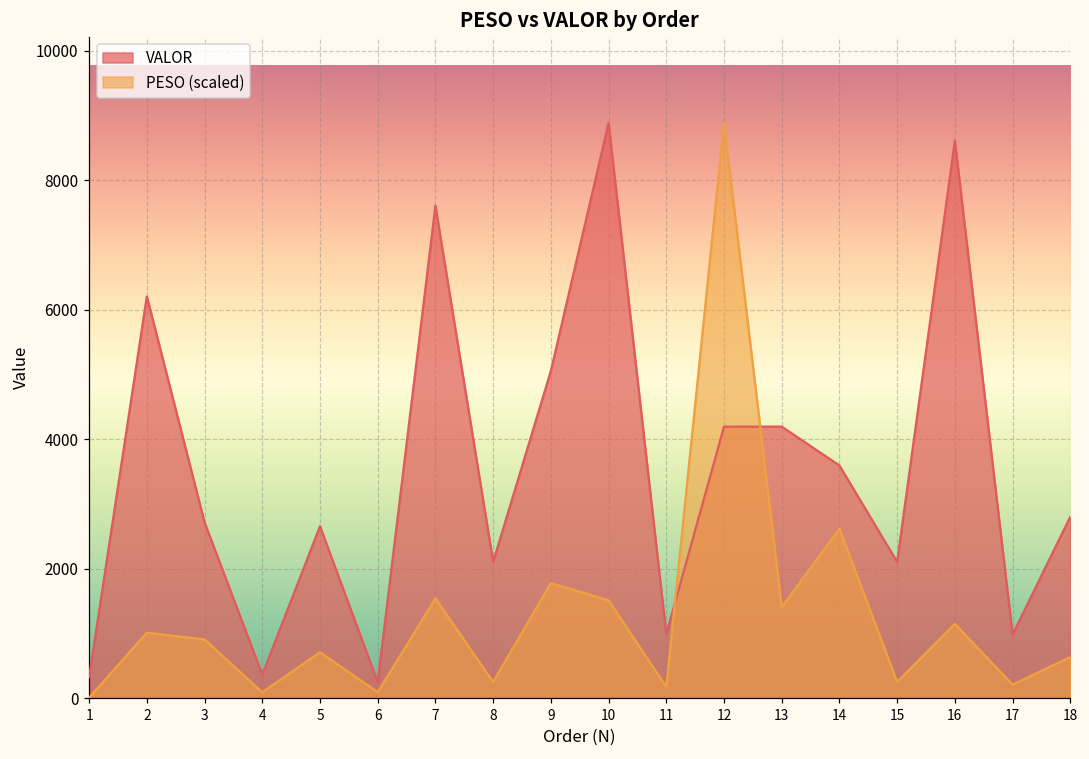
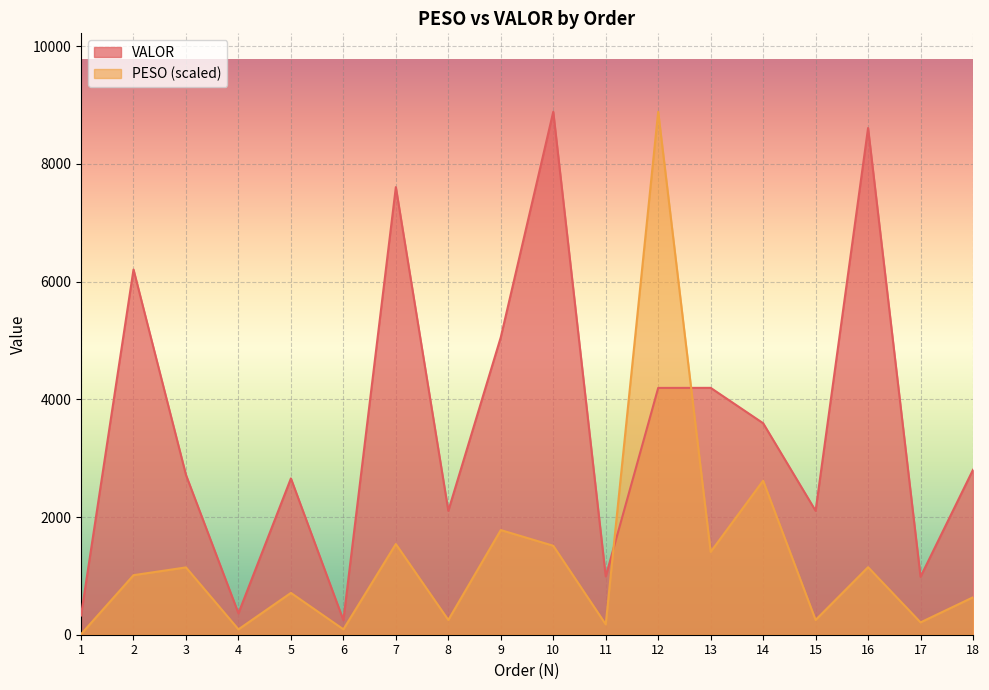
PESO (scaled), 3: 900 -> 1100
